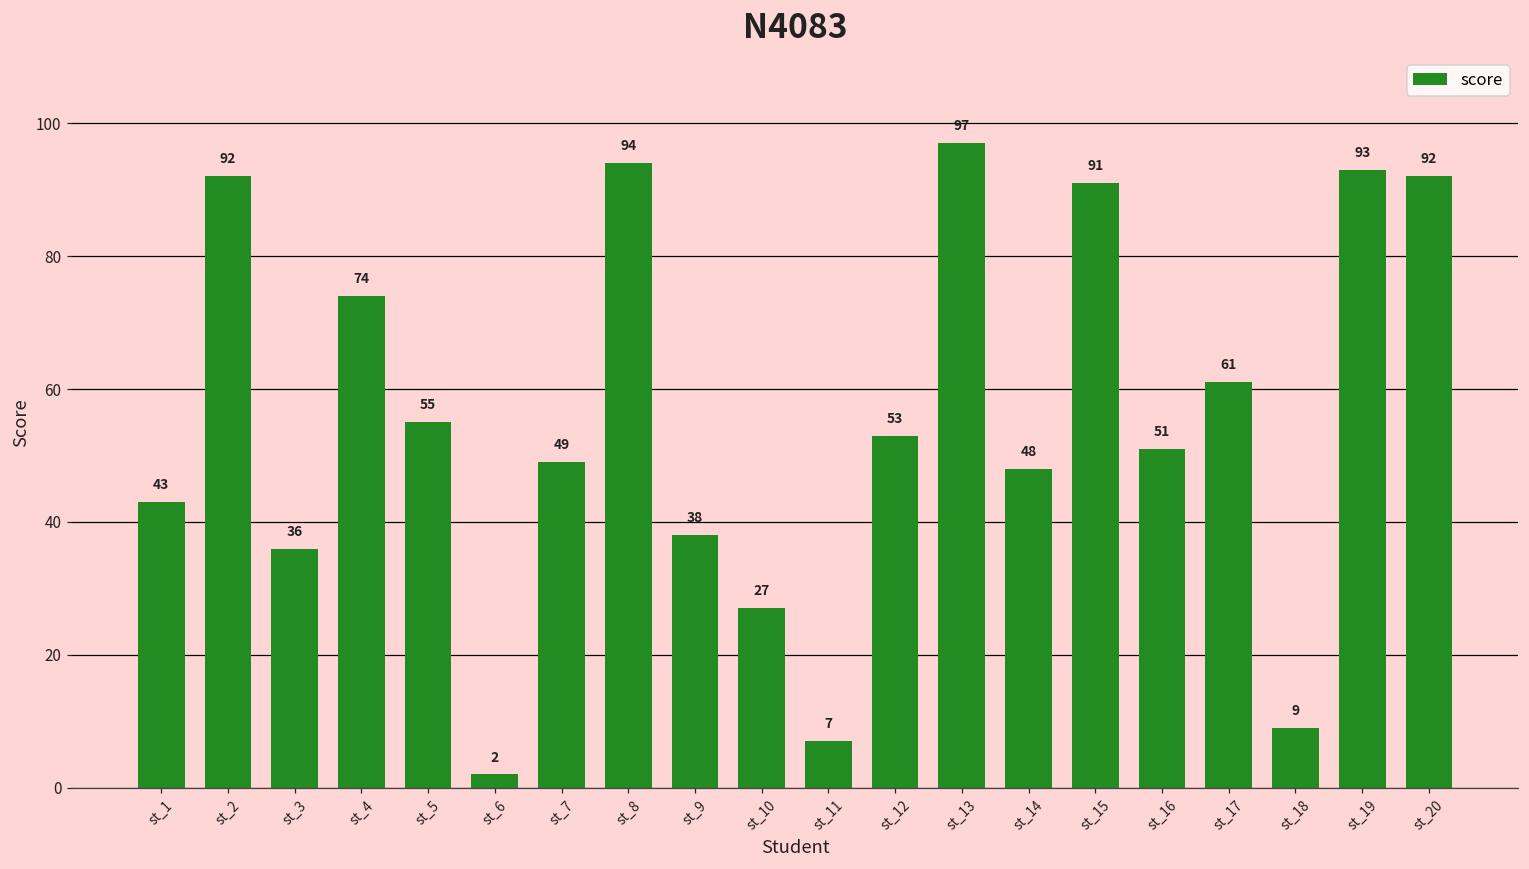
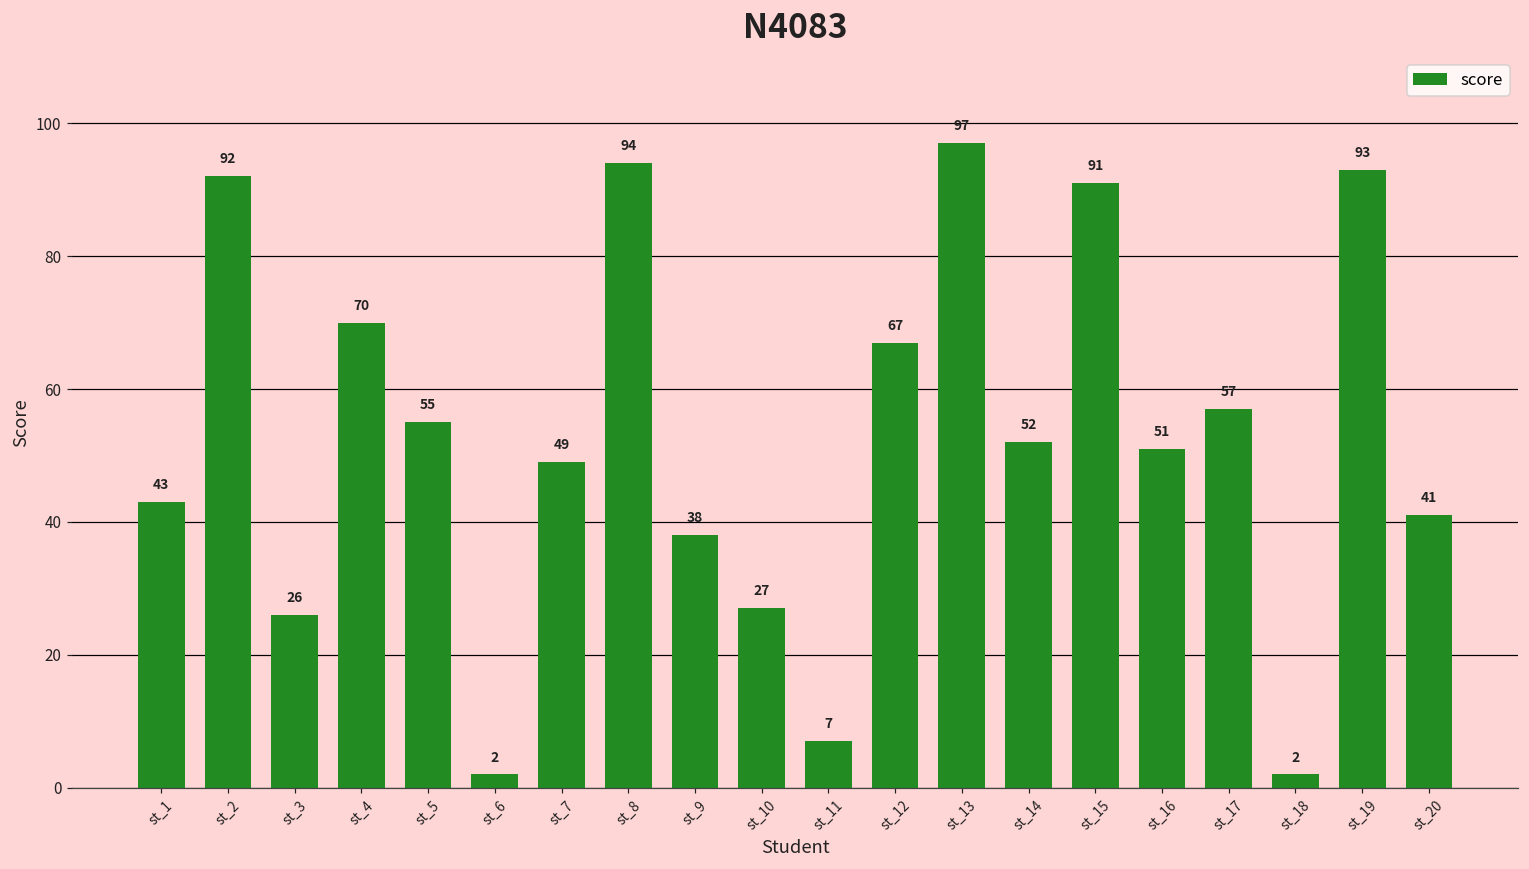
st_3: 36 -> 26
st_4: 74 -> 70
st_12: 53 -> 67
st_14: 48 -> 52
st_17: 61 -> 57
st_18: 9 -> 2
st_20: 92 -> 41
